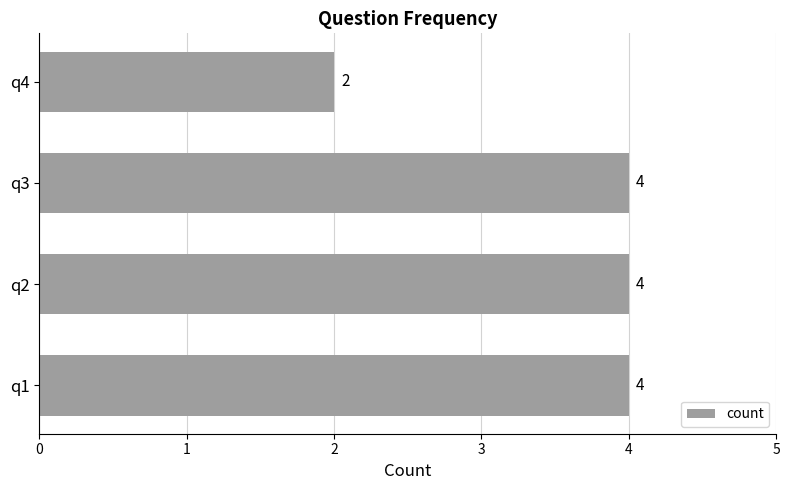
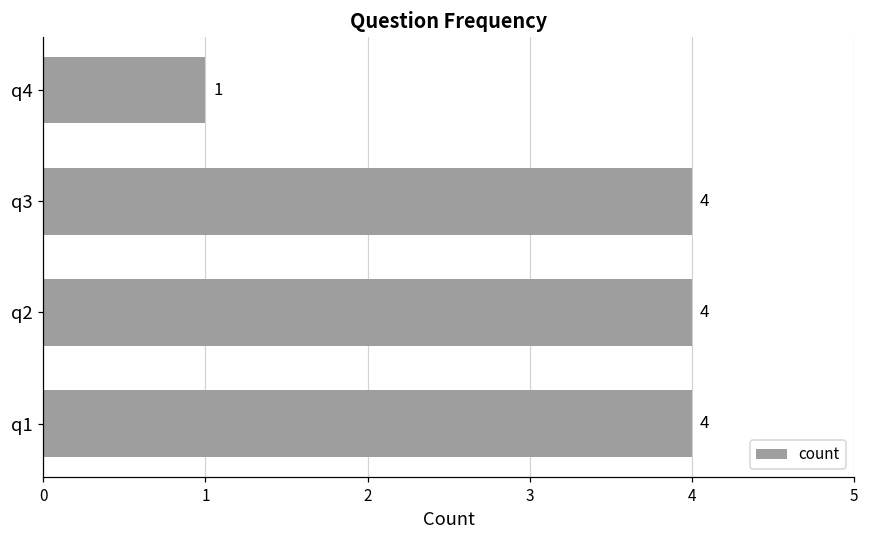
q4: 2 -> 1
